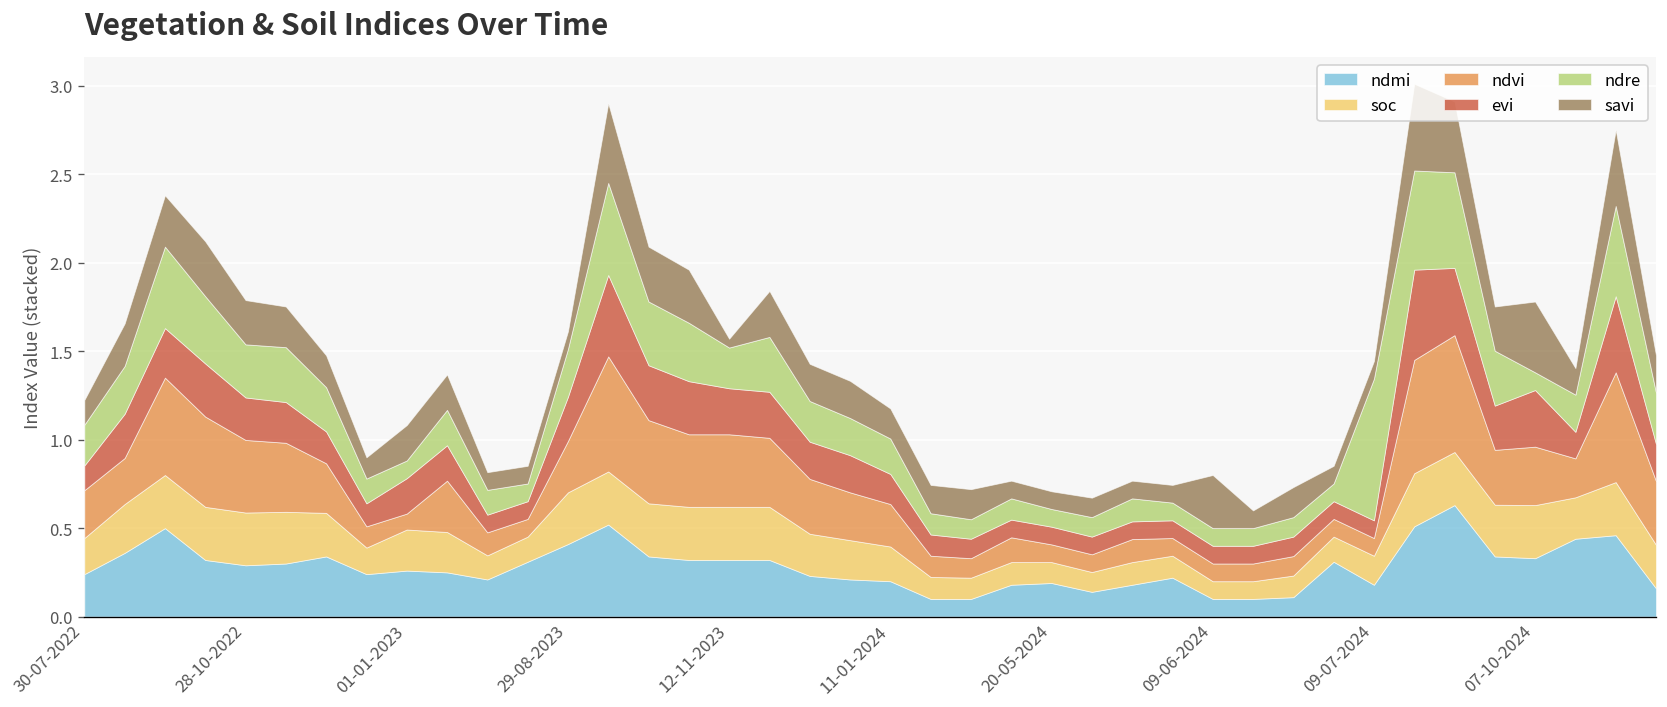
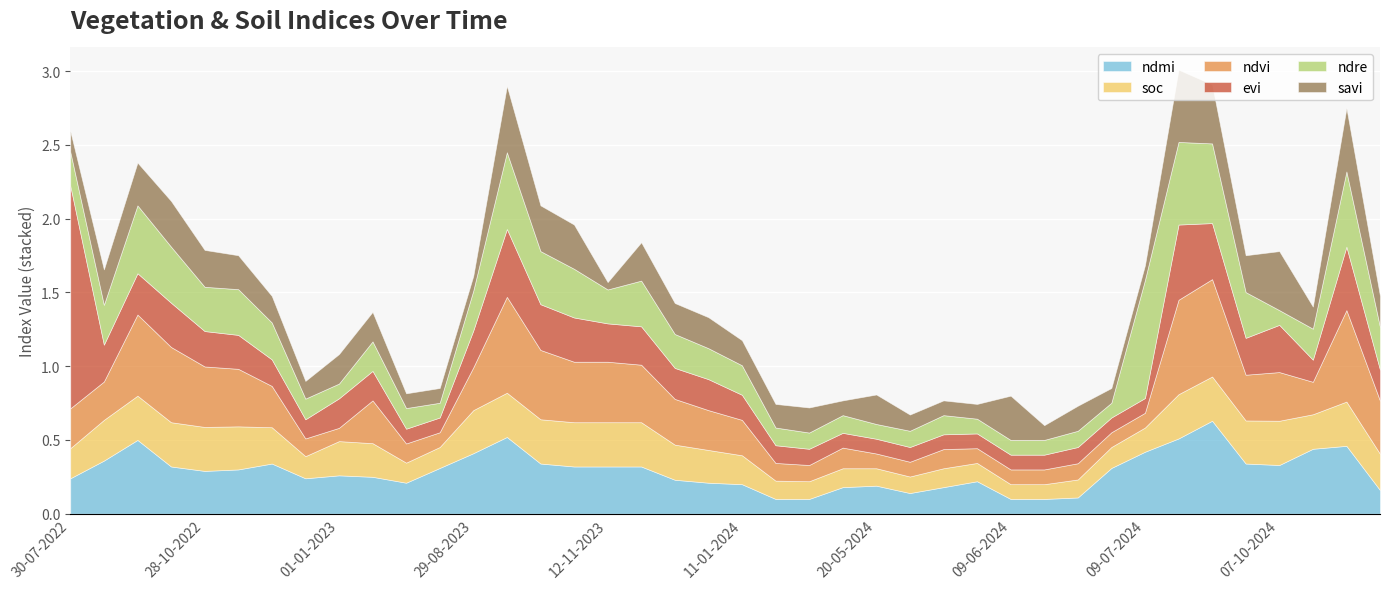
evi, 30-07-2022: 0.14 -> 1.51
savi, 20-05-2024: 0.1 -> 0.2
ndmi, 09-07-2024: 0.18 -> 0.42
